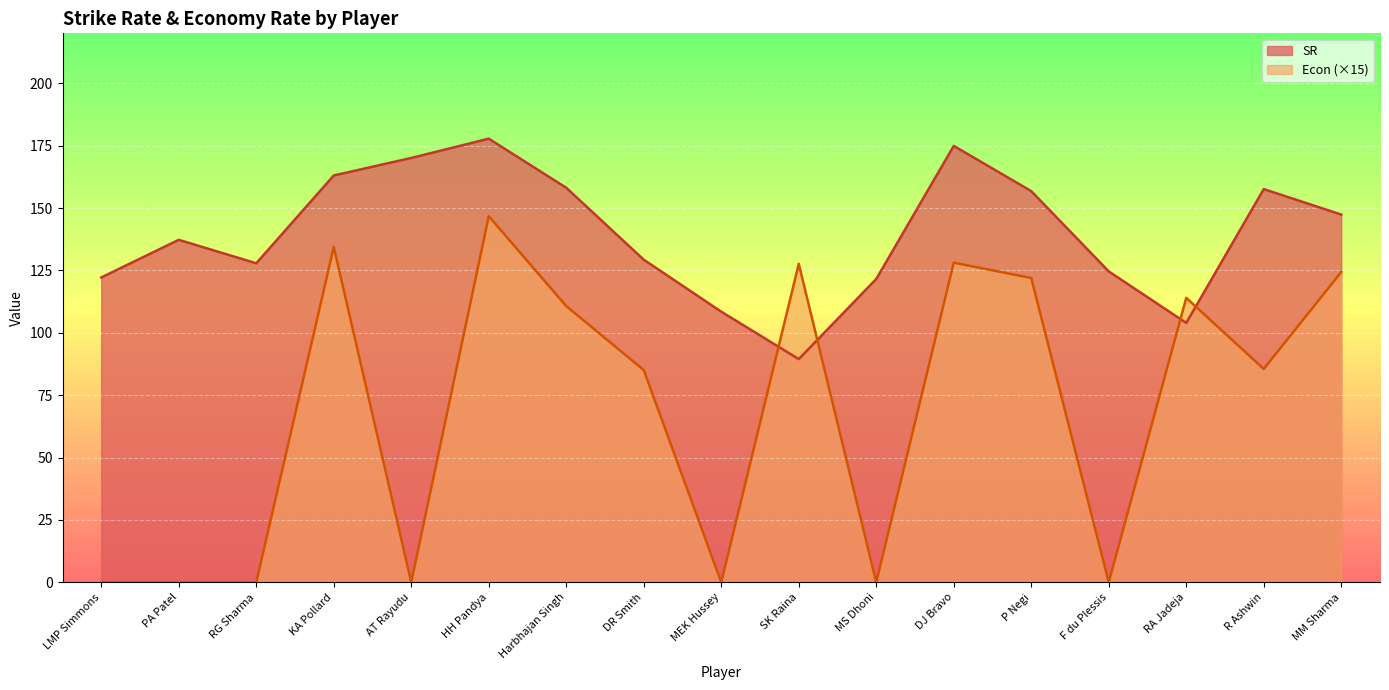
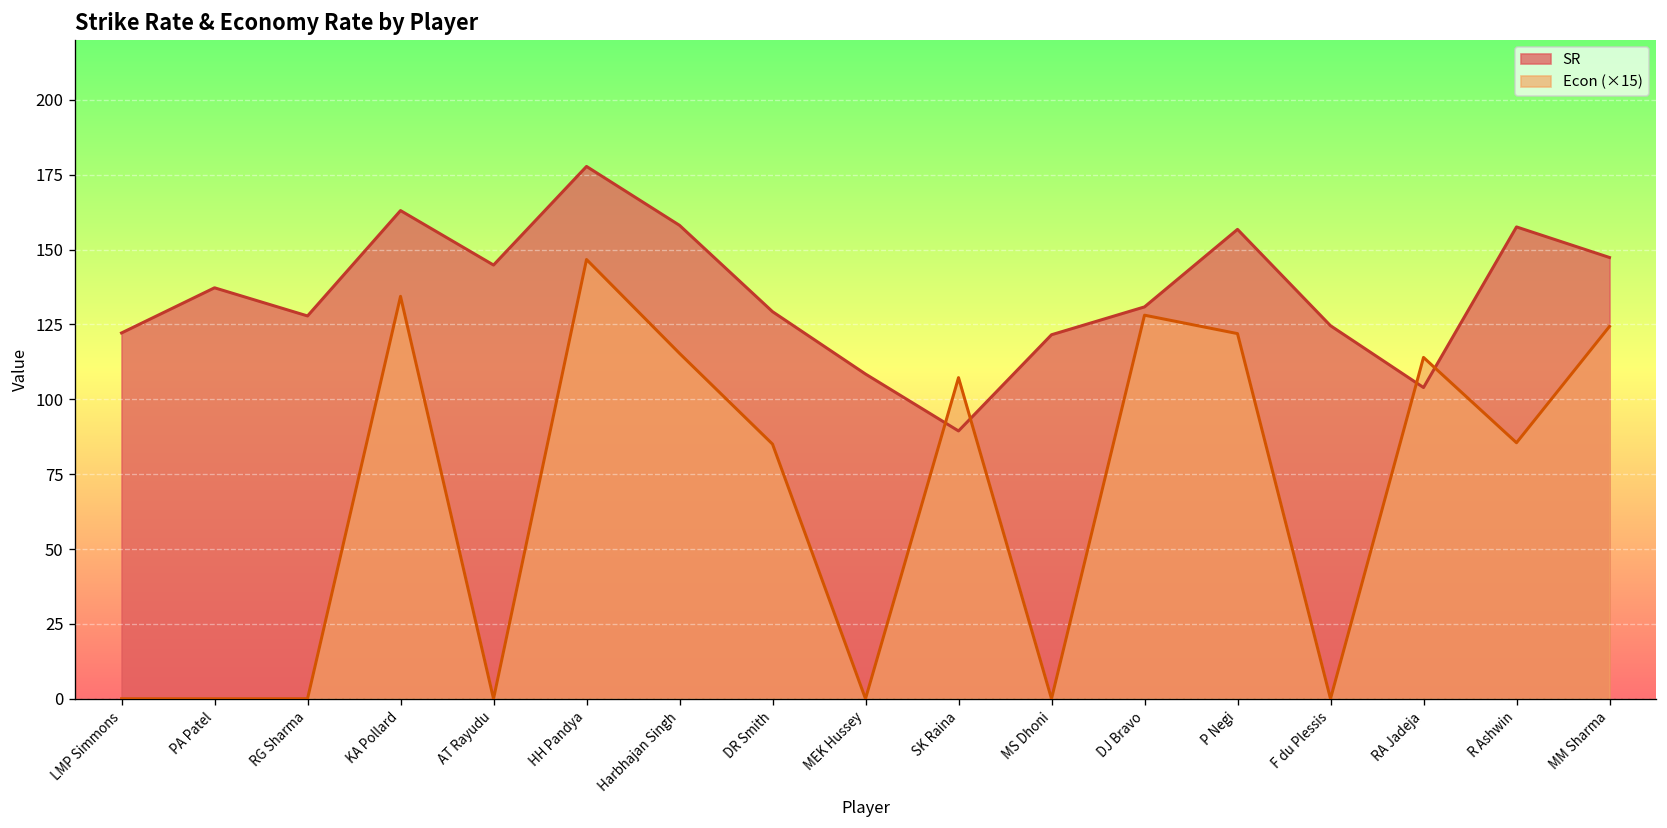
SR, AT Rayudu: 170 -> 145
Econ (×15), Harbhajan Singh: 111 -> 115
Econ (×15), SK Raina: 128 -> 107
SR, DJ Bravo: 175 -> 131
